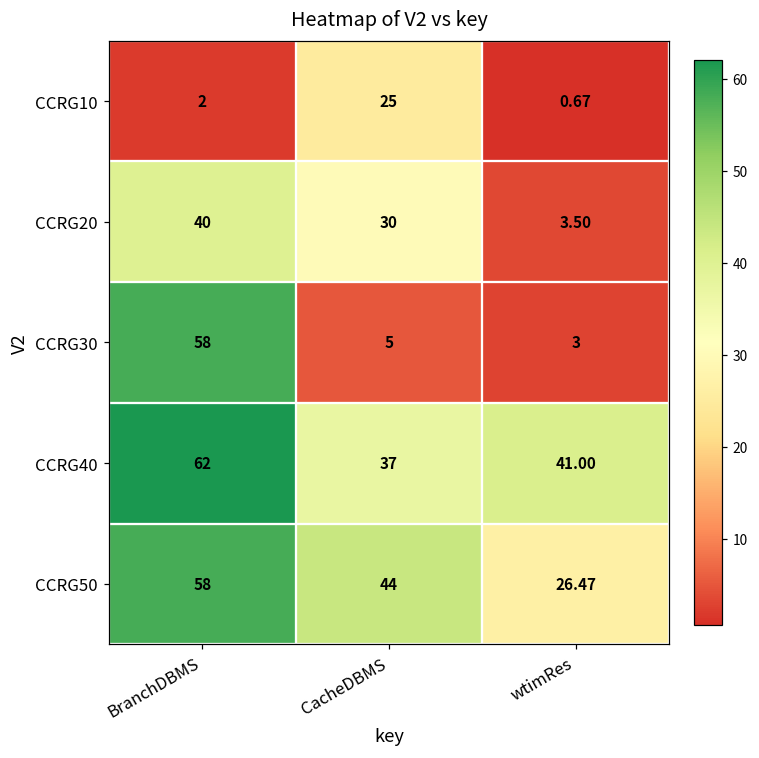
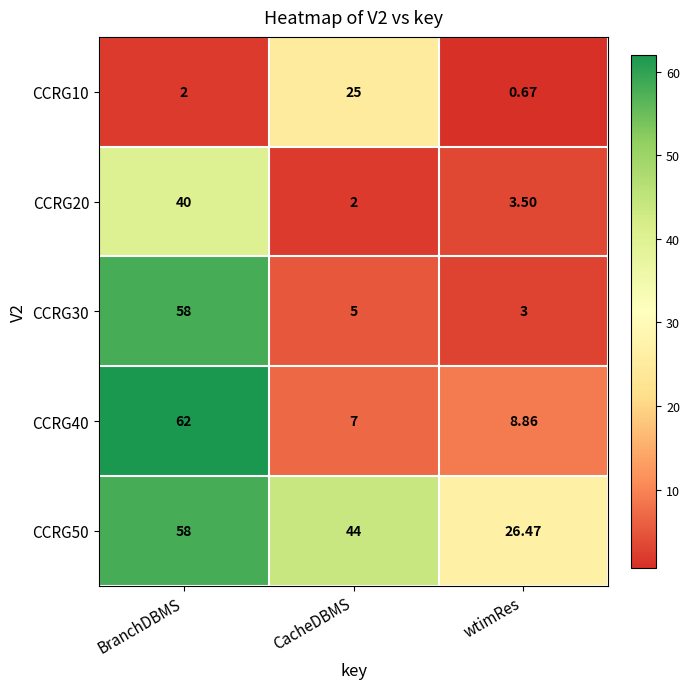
CCRG20, CacheDBMS: 30 -> 2
CCRG40, CacheDBMS: 37 -> 7
CCRG40, wtimRes: 41.00 -> 8.86
